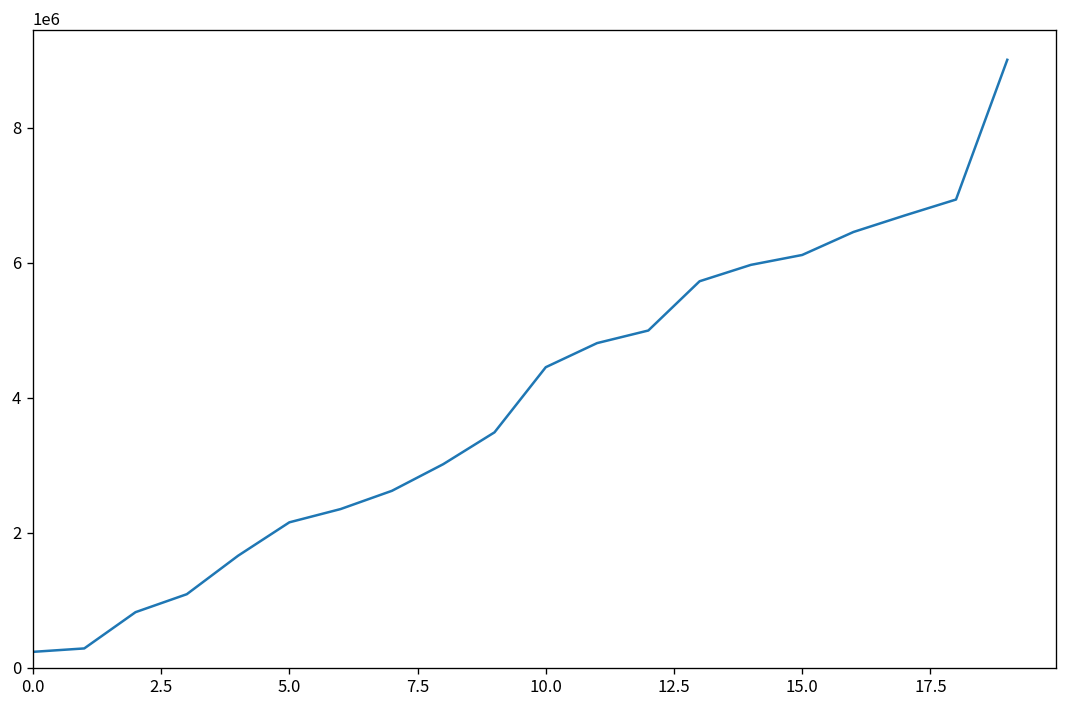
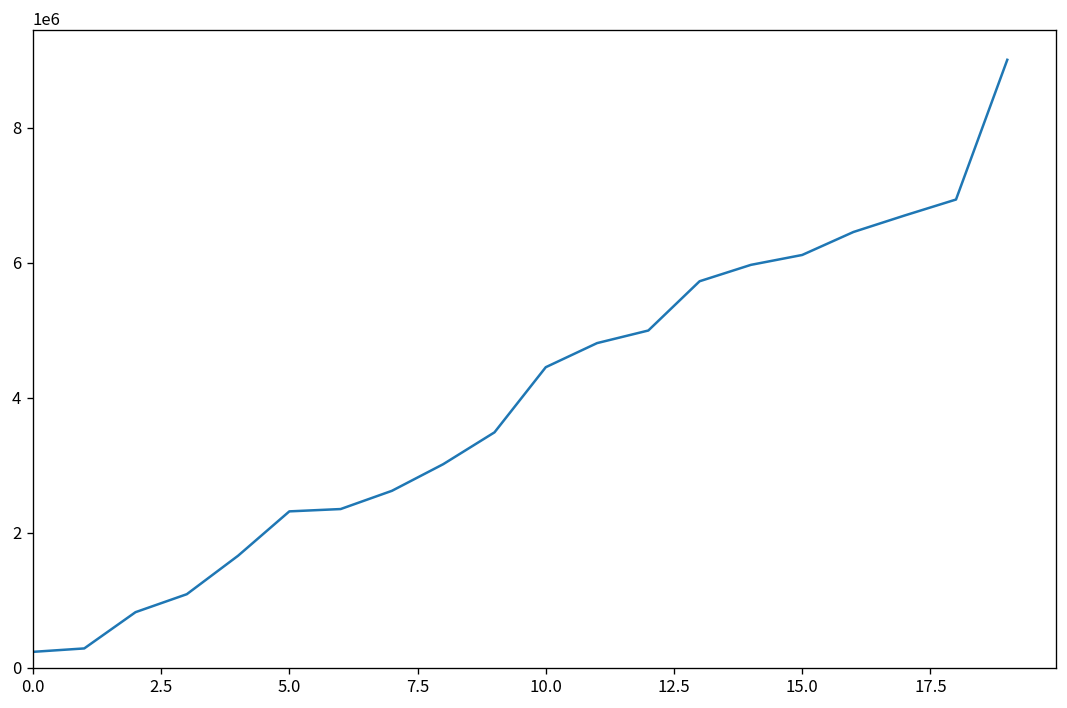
5.0: 2200000 -> 2300000
